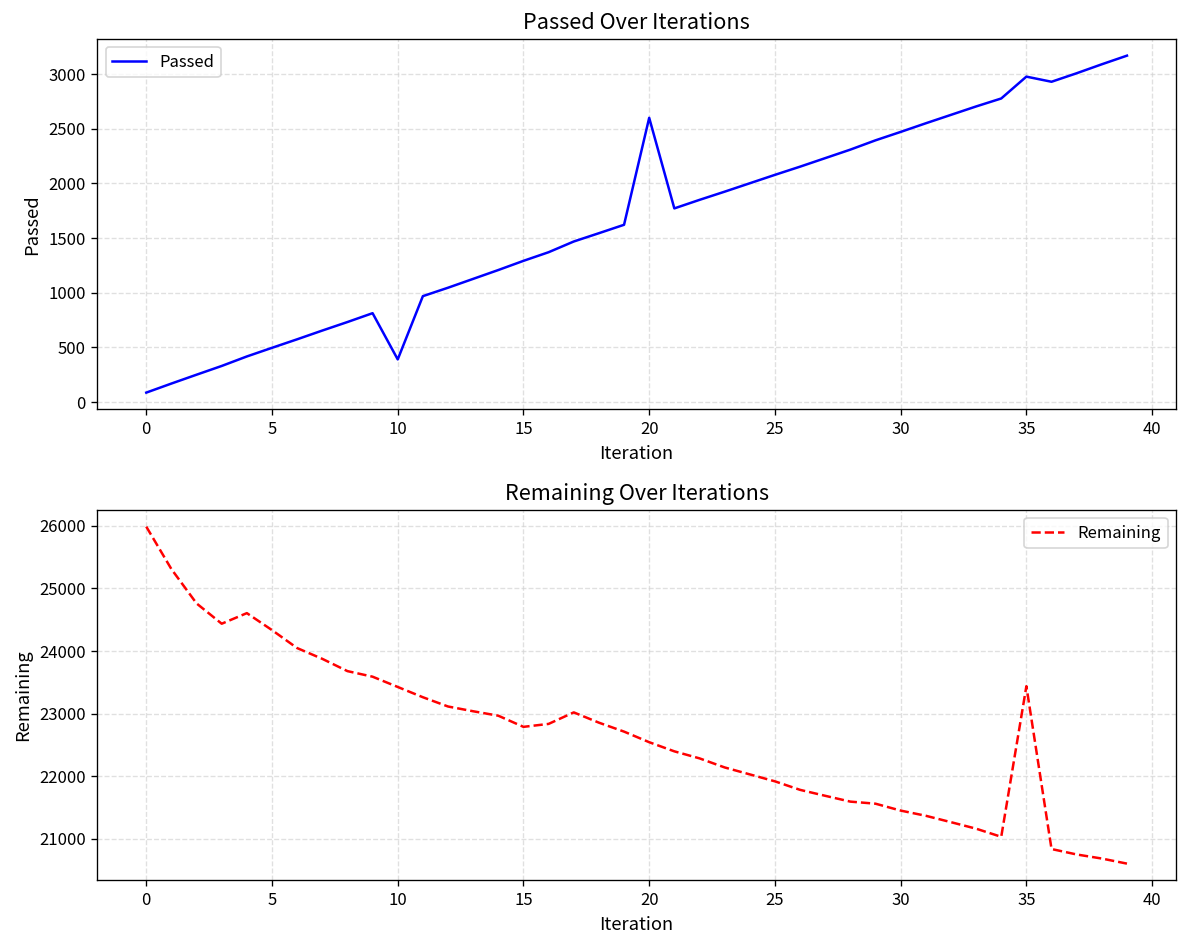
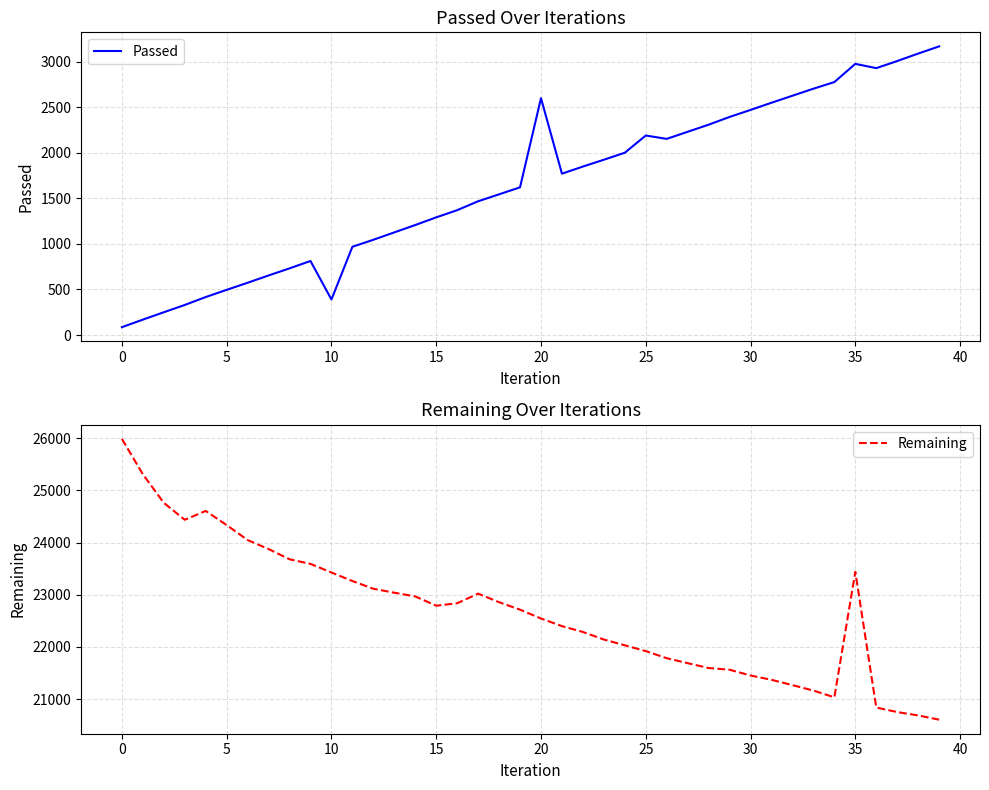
Passed Over Iterations, 25: 2100 -> 2200
